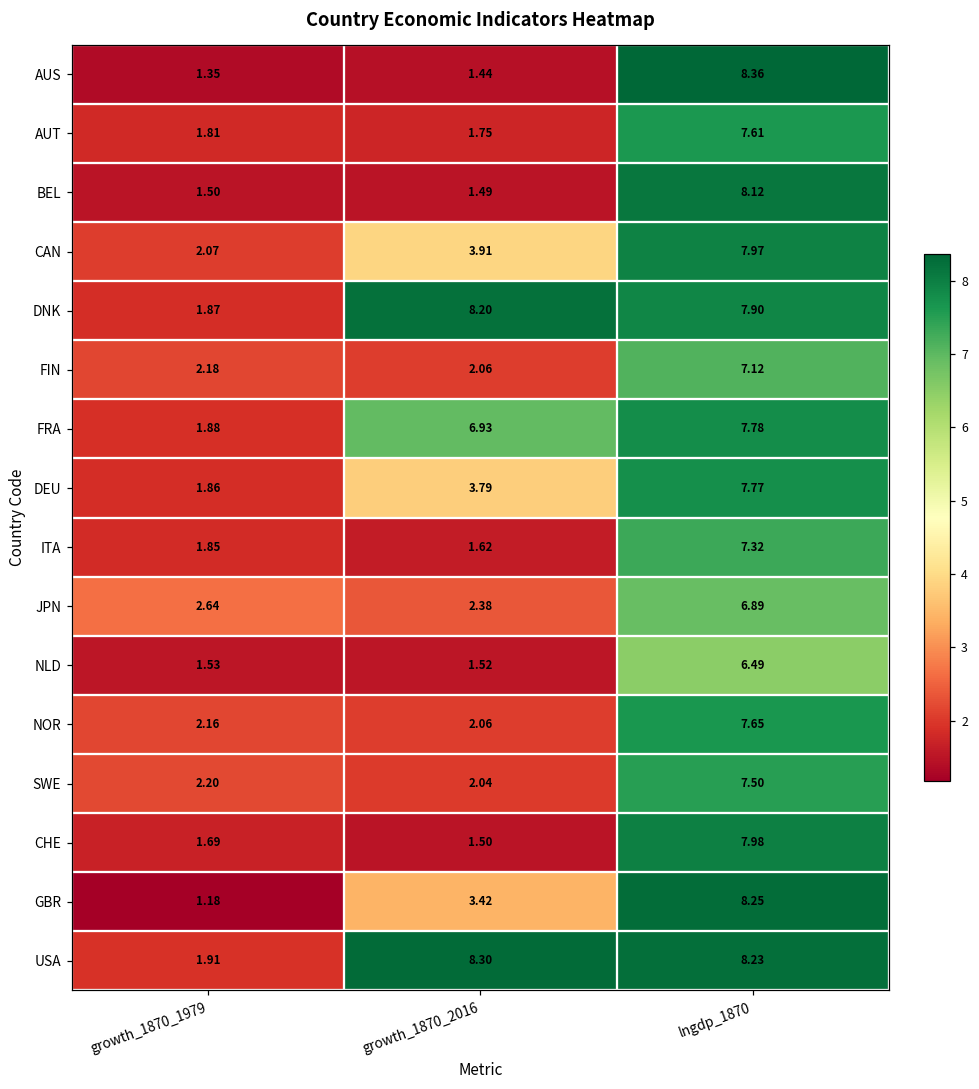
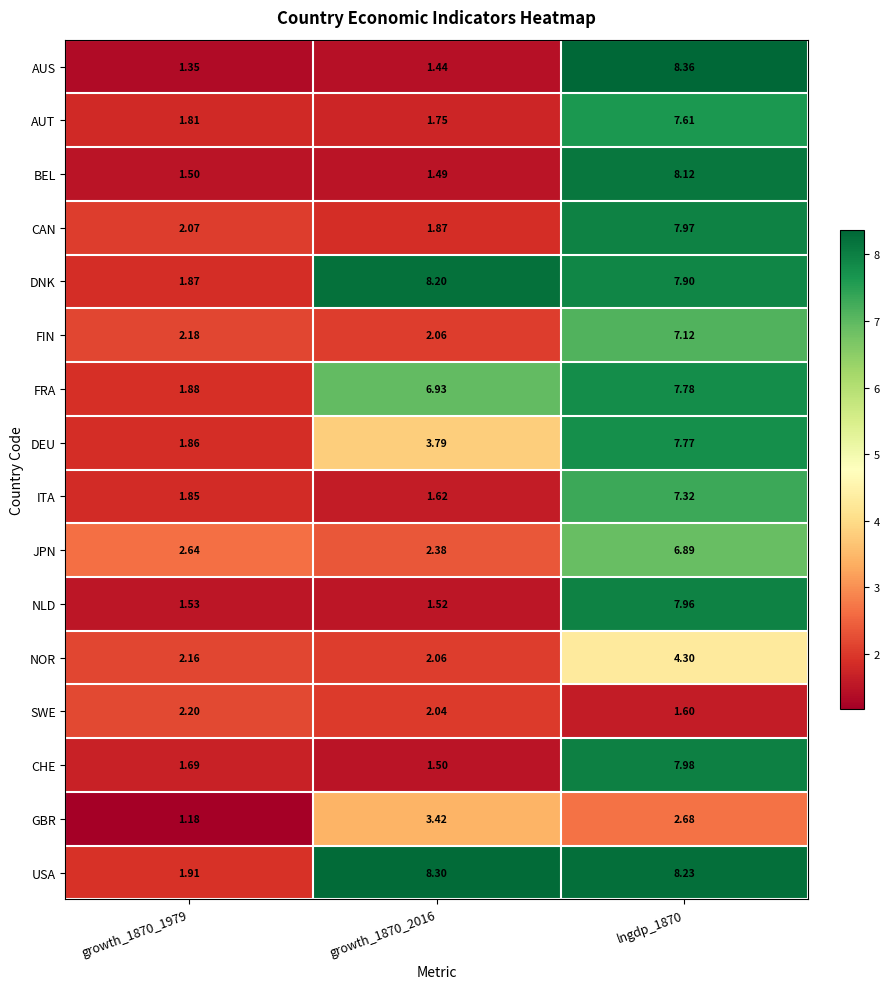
CAN, growth_1870_2016: 3.91 -> 1.87
NLD, lngdp_1870: 6.49 -> 7.96
NOR, lngdp_1870: 7.65 -> 4.30
SWE, lngdp_1870: 7.50 -> 1.60
GBR, lngdp_1870: 8.25 -> 2.68
